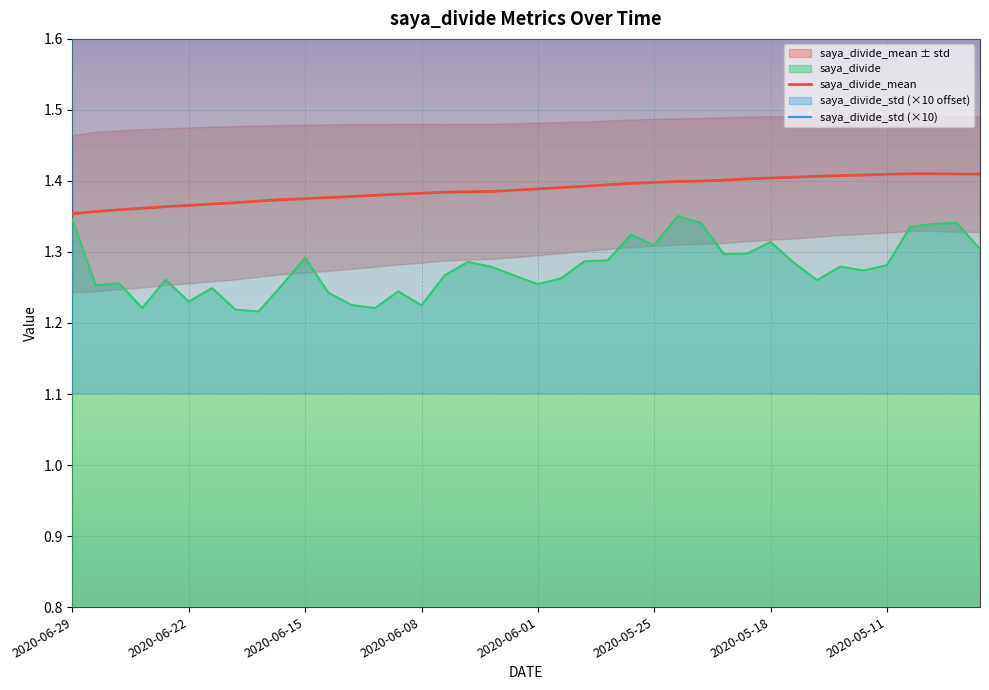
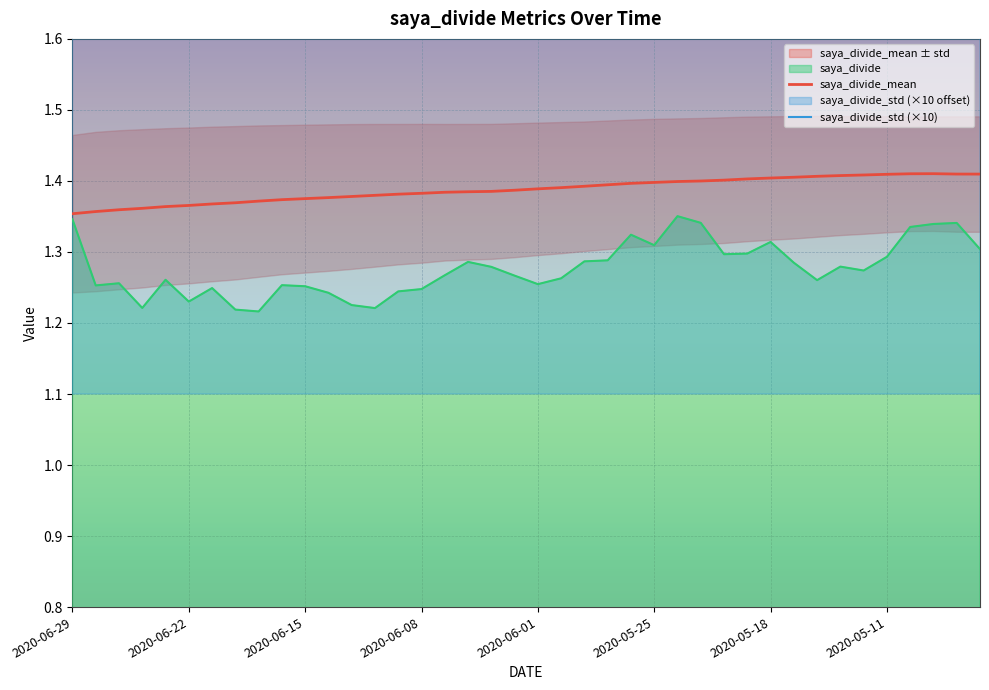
saya_divide, 2020-06-15: 1.29 -> 1.25
saya_divide, 2020-06-08: 1.22 -> 1.25
saya_divide, 2020-05-11: 1.28 -> 1.29
